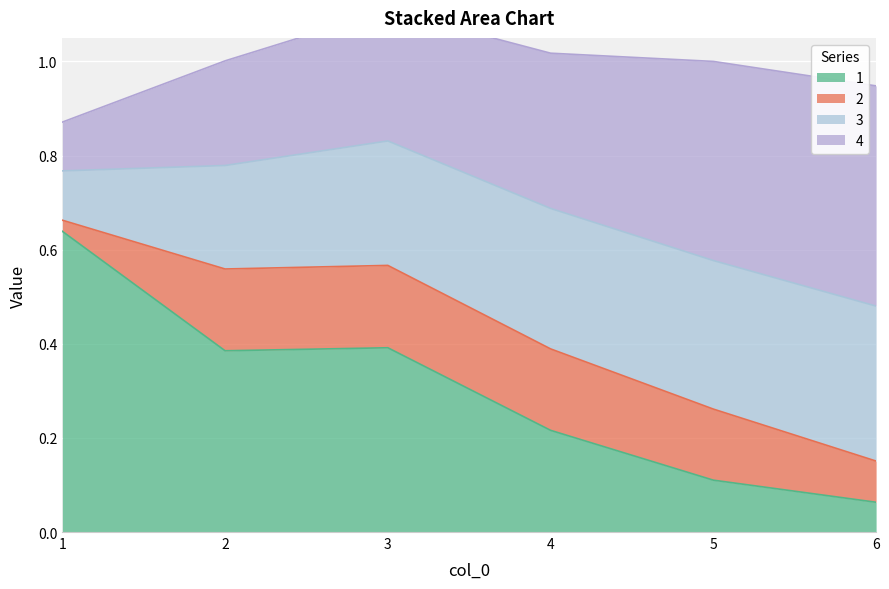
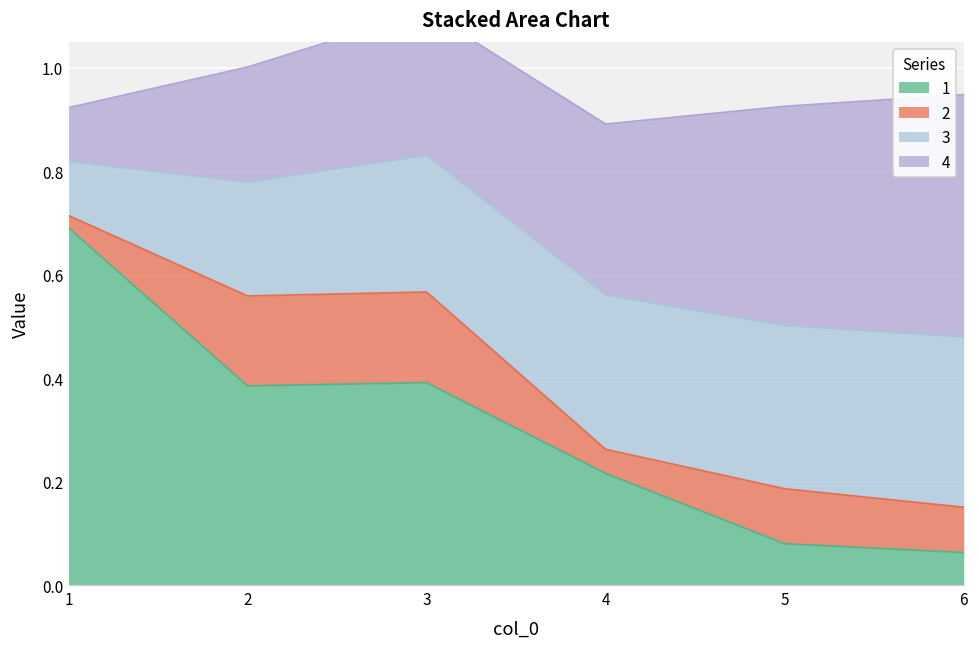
1, 1: 0.64 -> 0.69
2, 4: 0.17 -> 0.05
1, 5: 0.11 -> 0.08
2, 5: 0.15 -> 0.11
